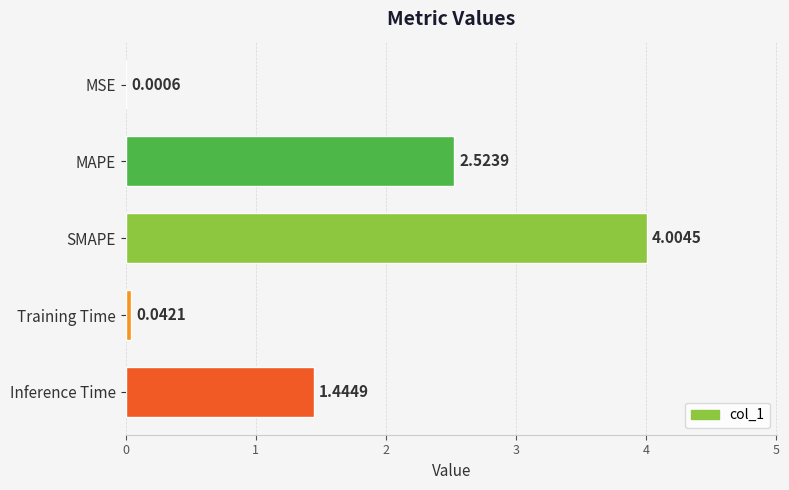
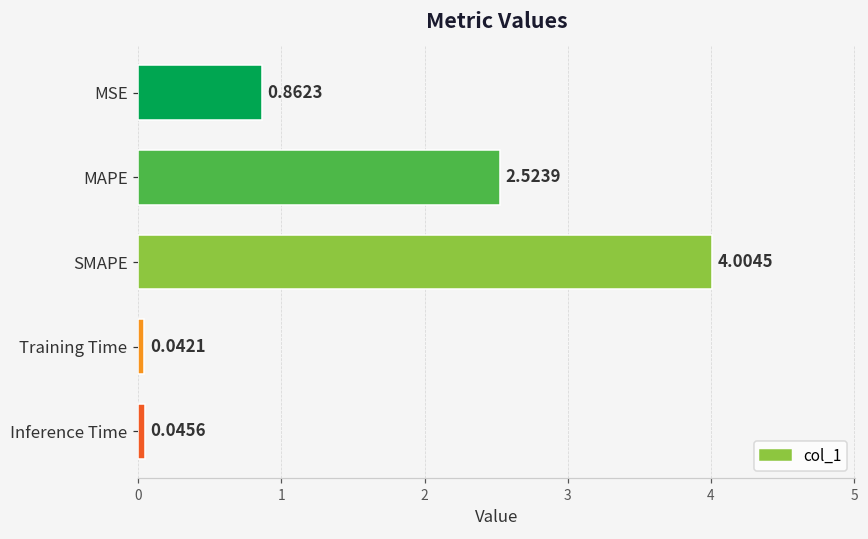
MSE: 0.0006 -> 0.8623
Inference Time: 1.4449 -> 0.0456
